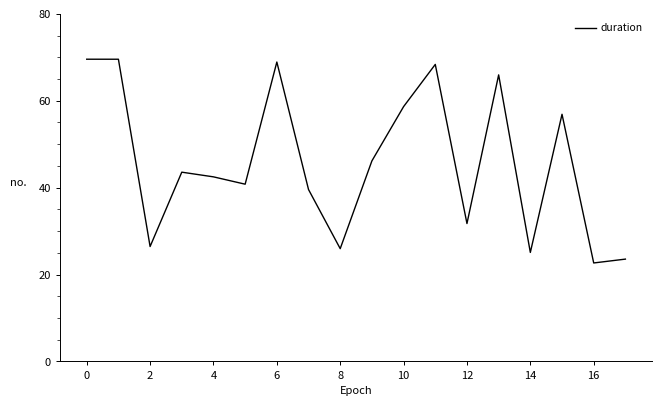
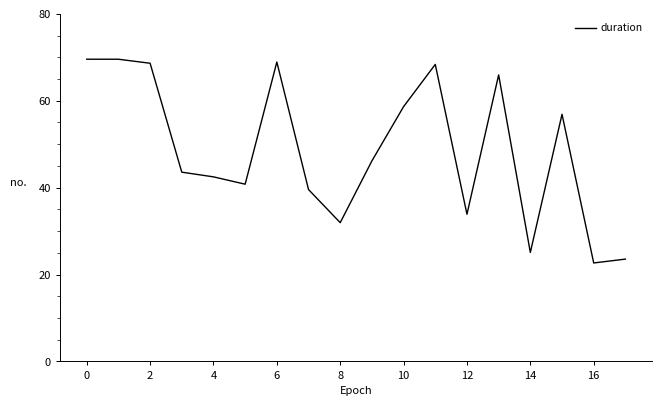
2: 26 -> 69
8: 26 -> 32
12: 32 -> 34
